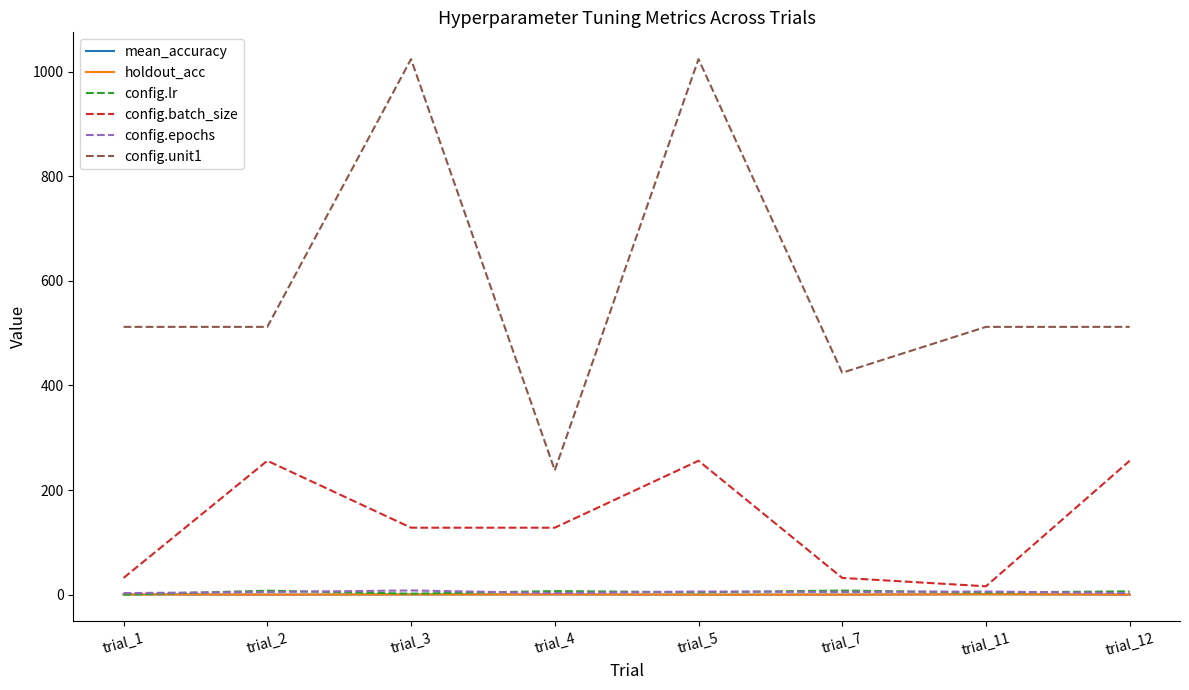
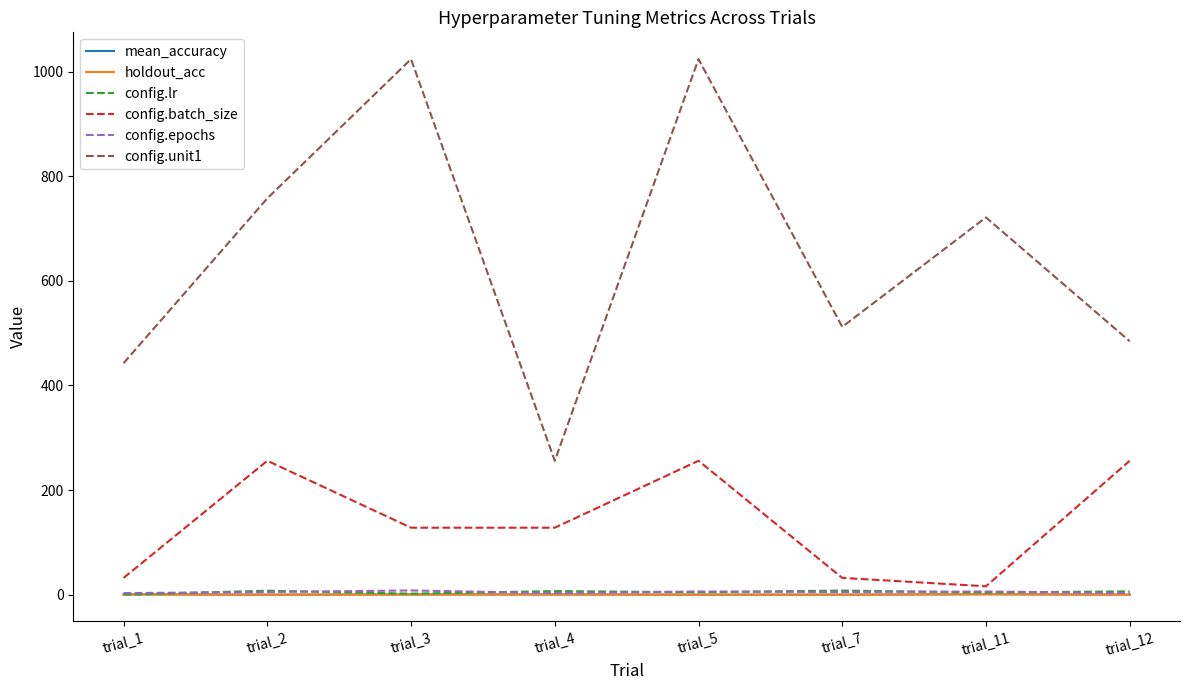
config.unit1, trial_1: 510 -> 440
config.unit1, trial_2: 510 -> 760
config.unit1, trial_4: 240 -> 260
config.unit1, trial_7: 420 -> 510
config.unit1, trial_11: 510 -> 720
config.unit1, trial_12: 510 -> 480
